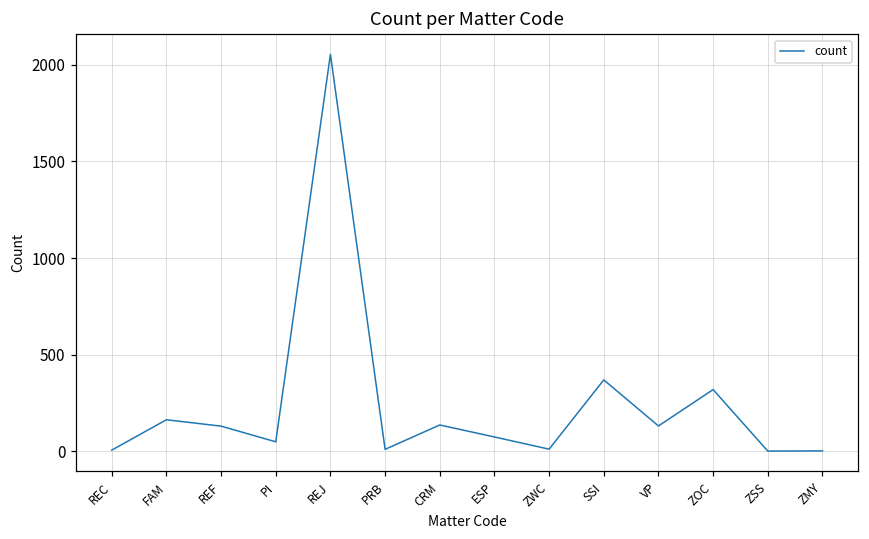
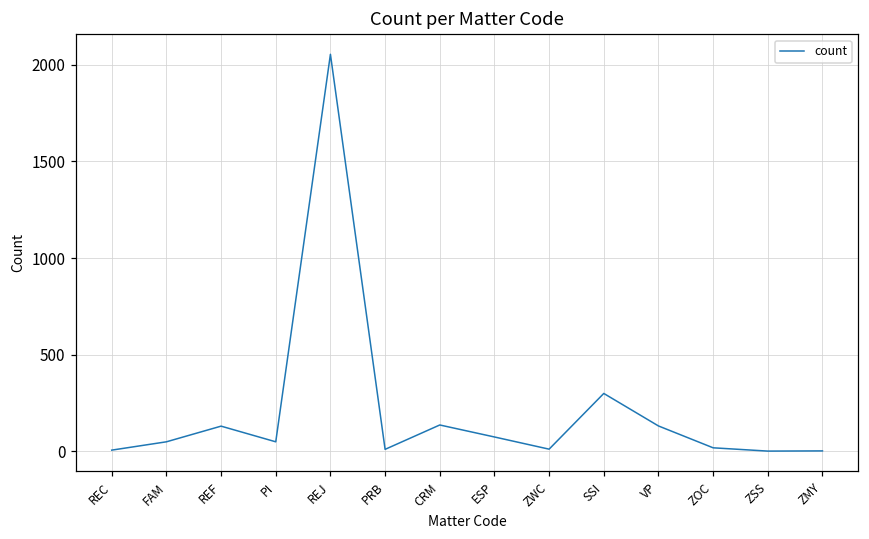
FAM: 160 -> 50
SSI: 370 -> 300
ZOC: 320 -> 20
